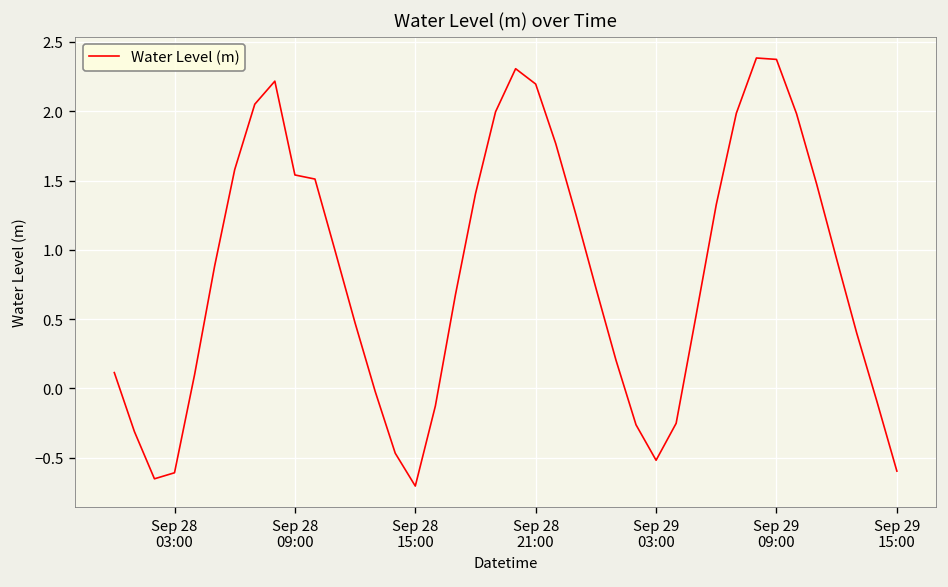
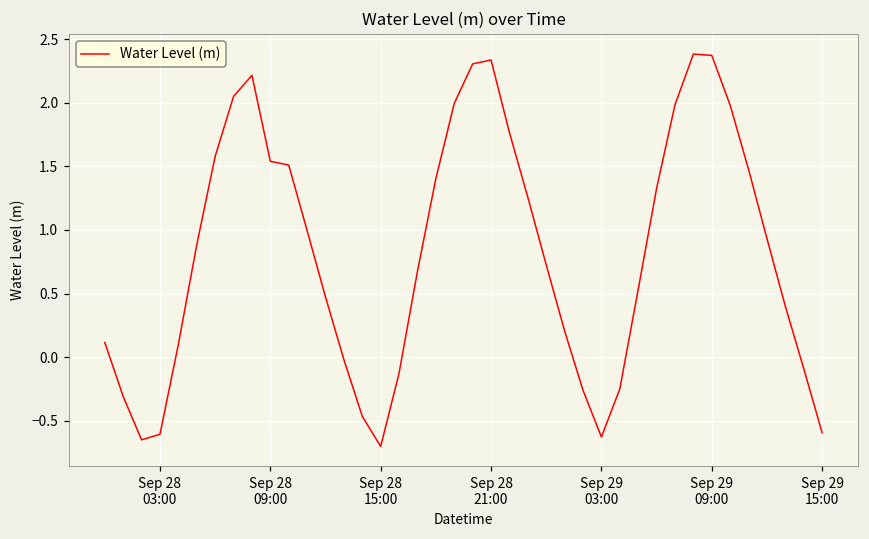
Sep 28 21:00: 2.20 -> 2.34
Sep 29 03:00: -0.52 -> -0.63
